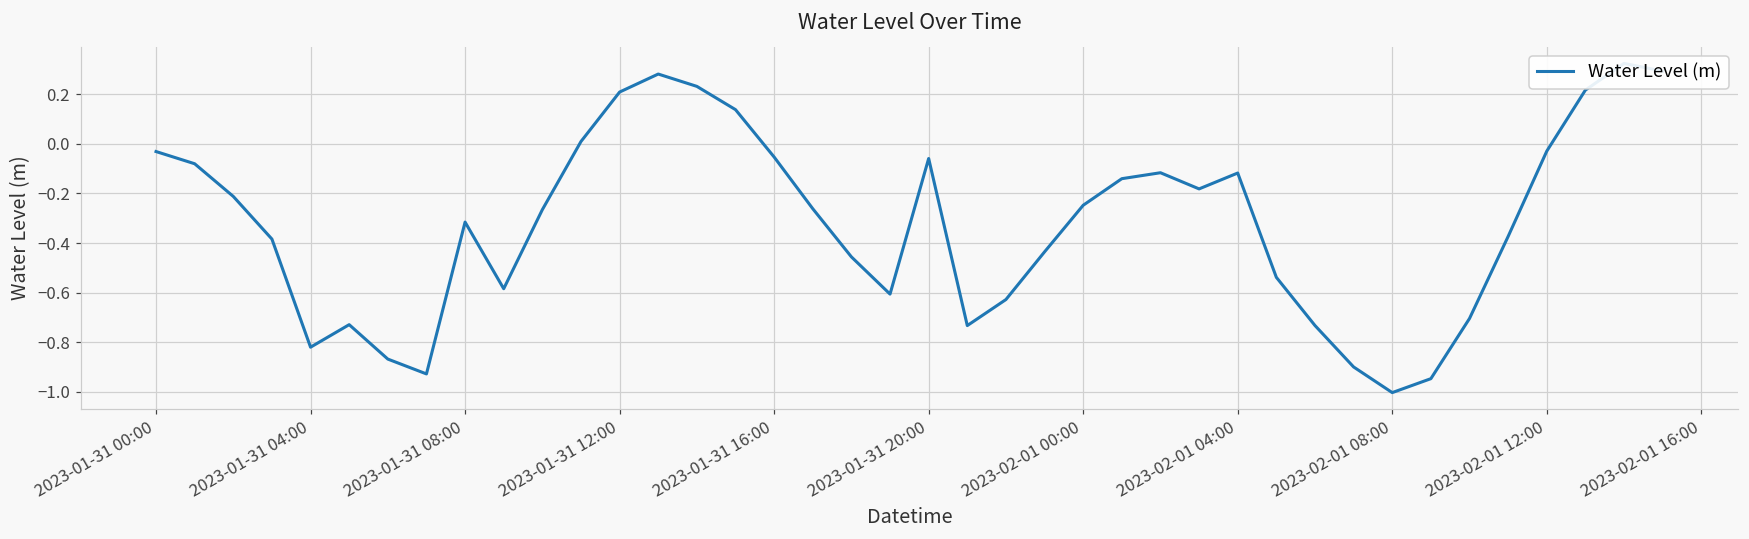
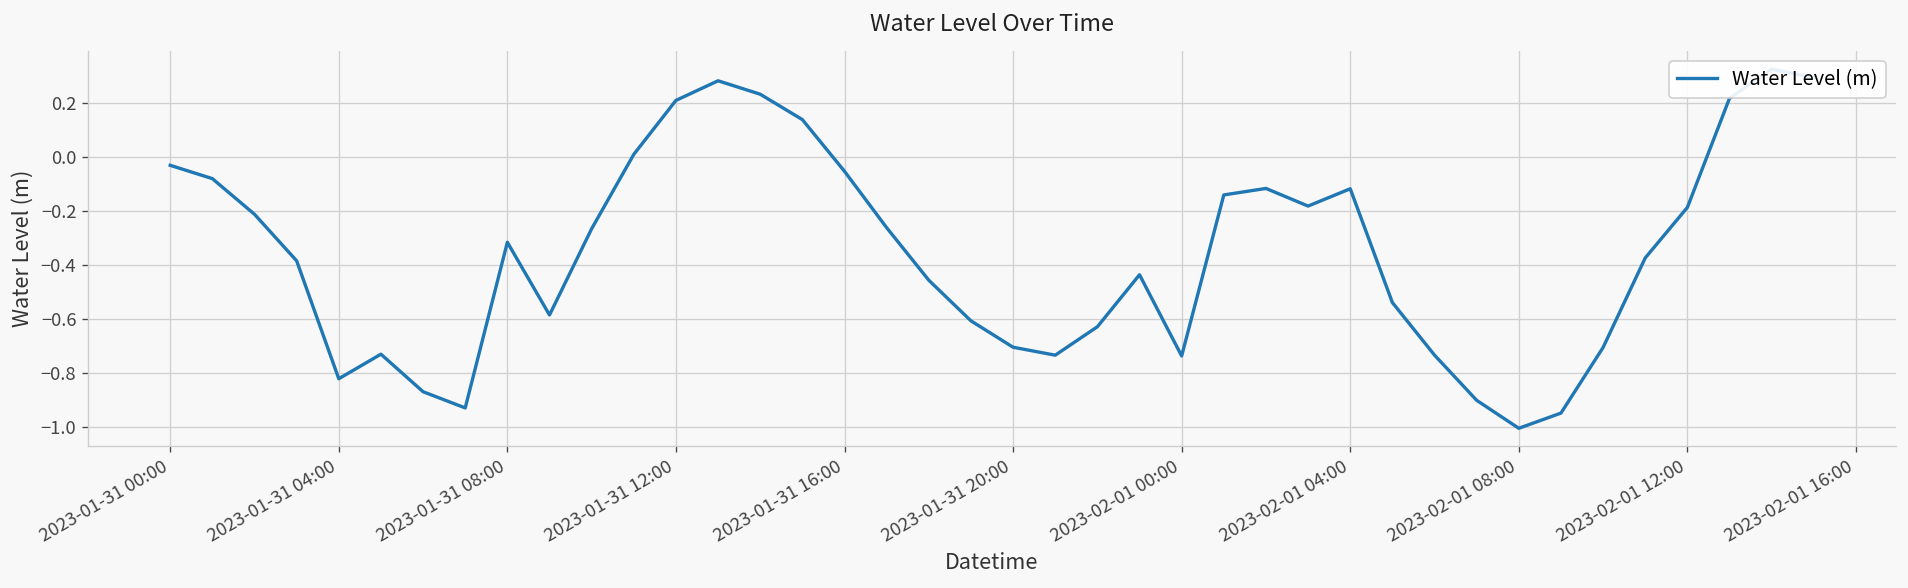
2023-01-31 20:00: -0.06 -> -0.70
2023-02-01 00:00: -0.25 -> -0.74
2023-02-01 12:00: -0.03 -> -0.19
